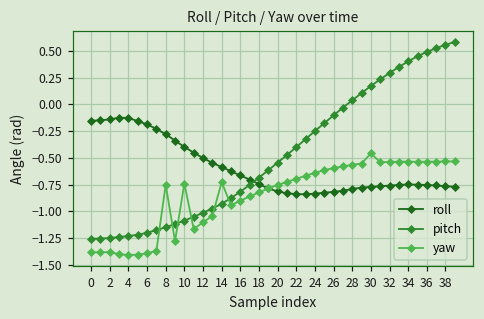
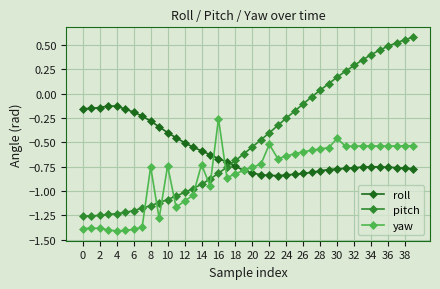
yaw, 16: -0.9 -> -0.3
yaw, 22: -0.7 -> -0.5
